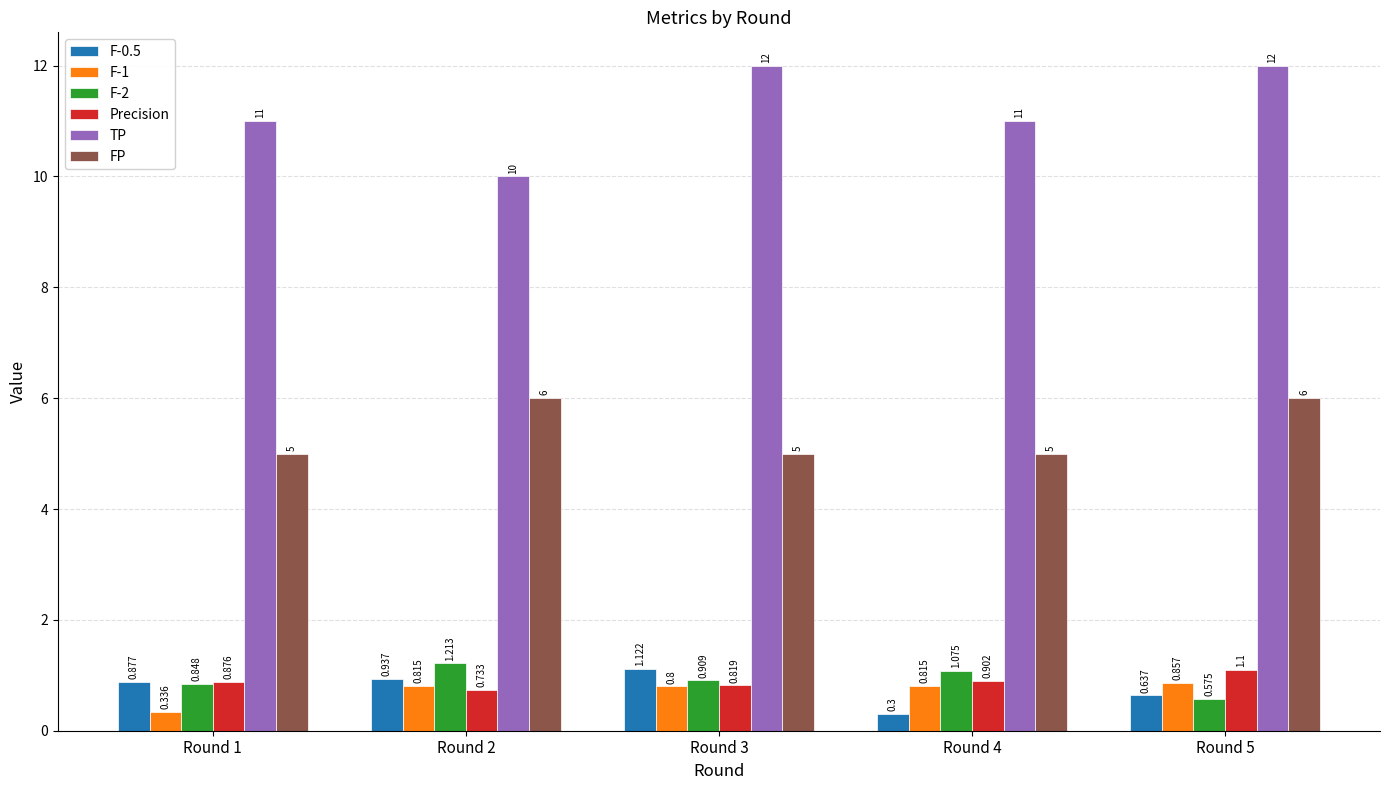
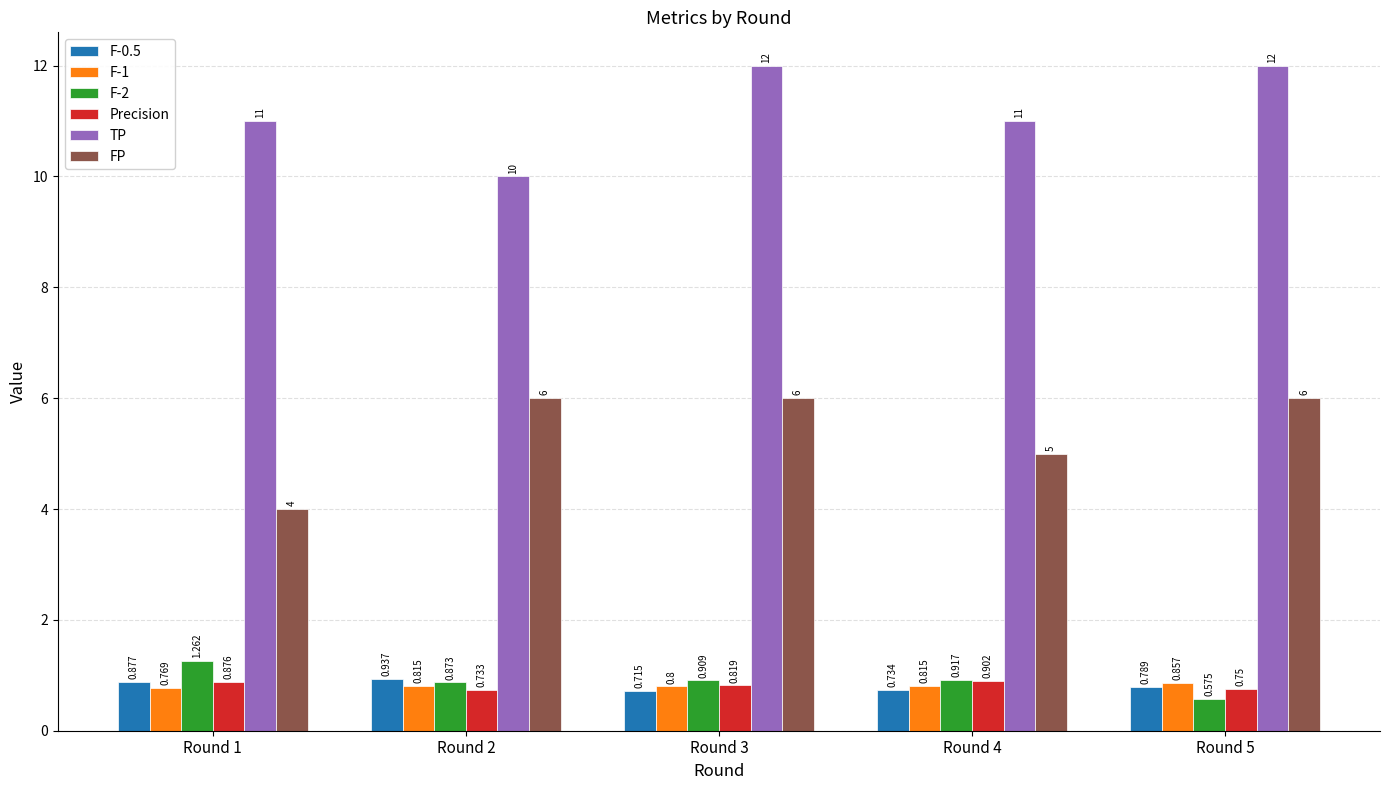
F-1, Round 1: 0.336 -> 0.769
F-2, Round 1: 0.848 -> 1.262
FP, Round 1: 5 -> 4
F-2, Round 2: 1.213 -> 0.873
F-0.5, Round 3: 1.122 -> 0.715
FP, Round 3: 5 -> 6
F-0.5, Round 4: 0.3 -> 0.734
F-2, Round 4: 1.075 -> 0.917
F-0.5, Round 5: 0.637 -> 0.789
Precision, Round 5: 1.1 -> 0.75
